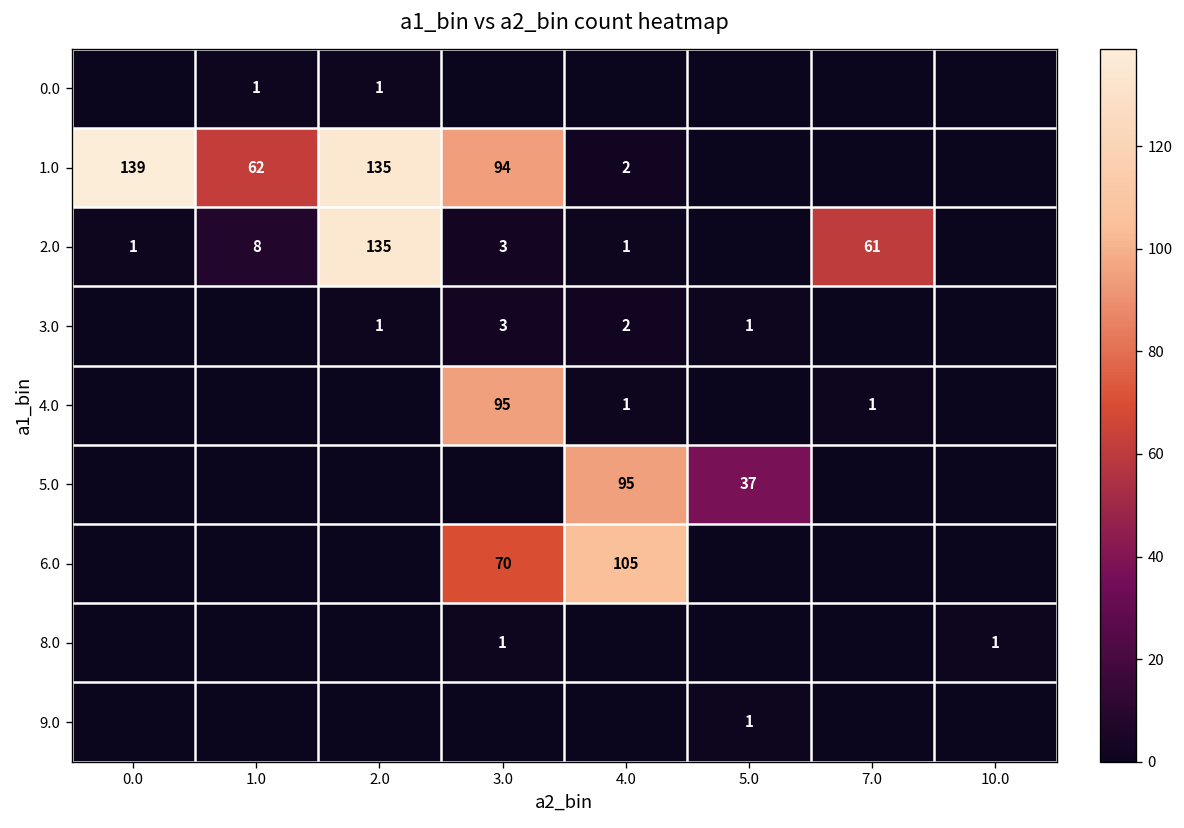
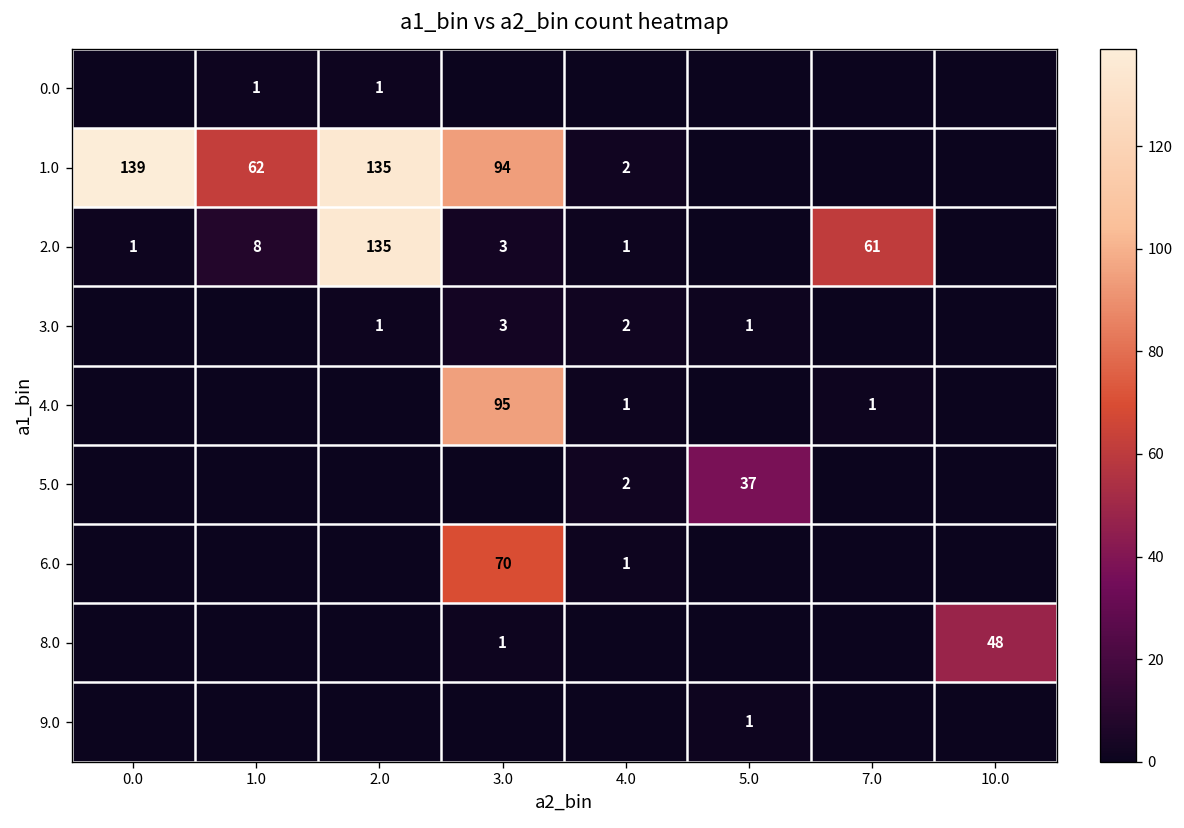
5.0, 4.0: 95 -> 2
6.0, 4.0: 105 -> 1
8.0, 10.0: 1 -> 48
